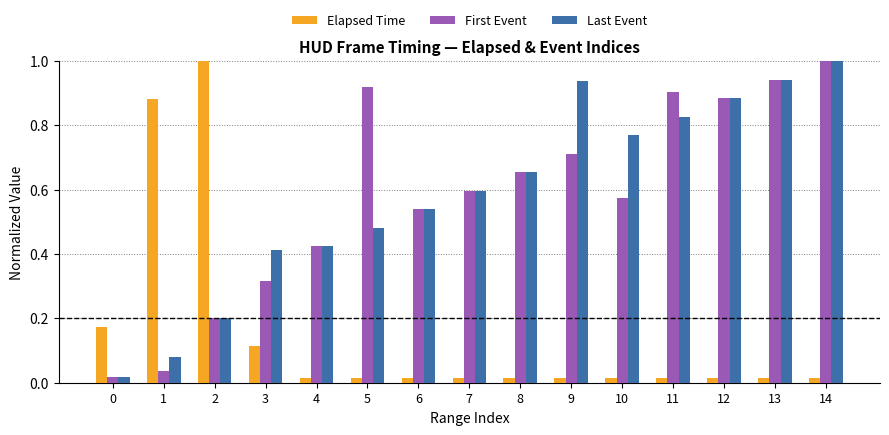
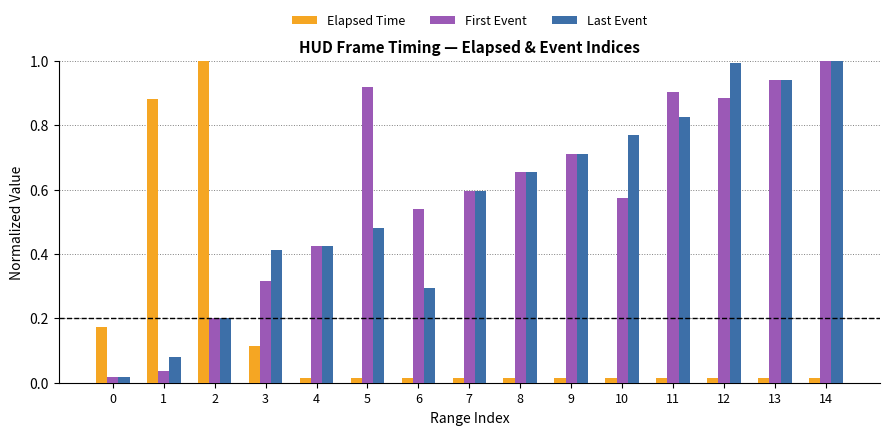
Last Event, 6: 0.54 -> 0.29
Last Event, 9: 0.94 -> 0.71
Last Event, 12: 0.88 -> 0.99
